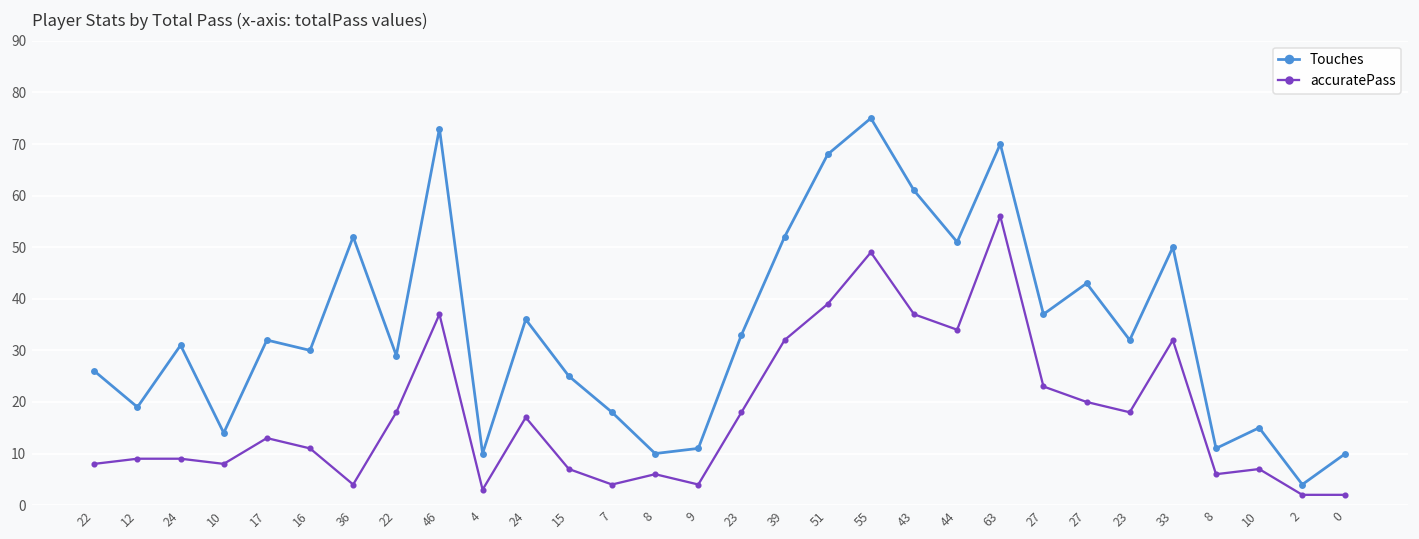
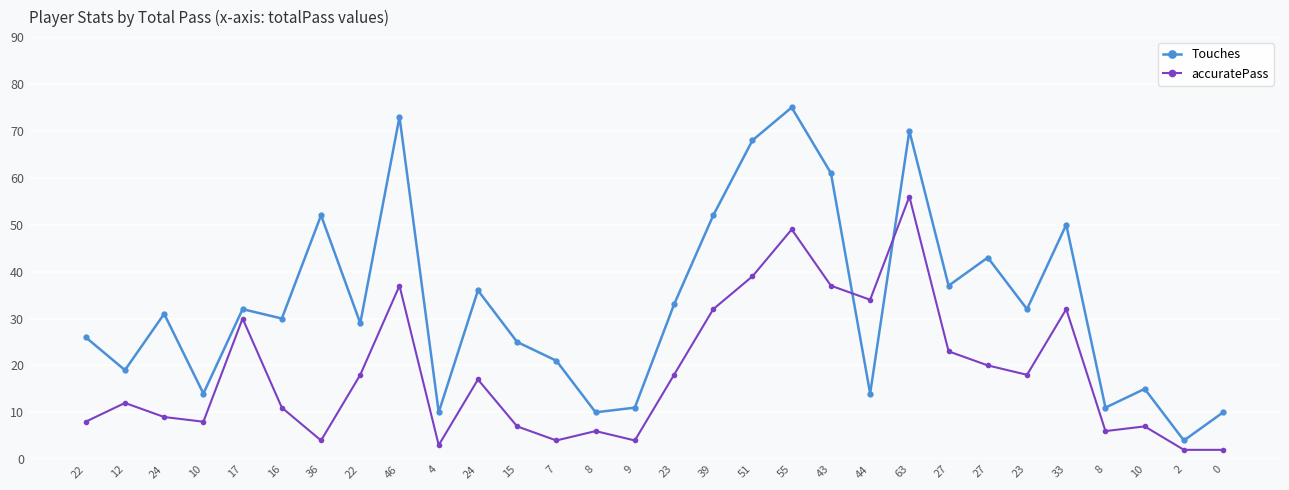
accuratePass, 12: 9 -> 12
accuratePass, 17: 13 -> 30
Touches, 7: 18 -> 21
Touches, 44: 51 -> 14
